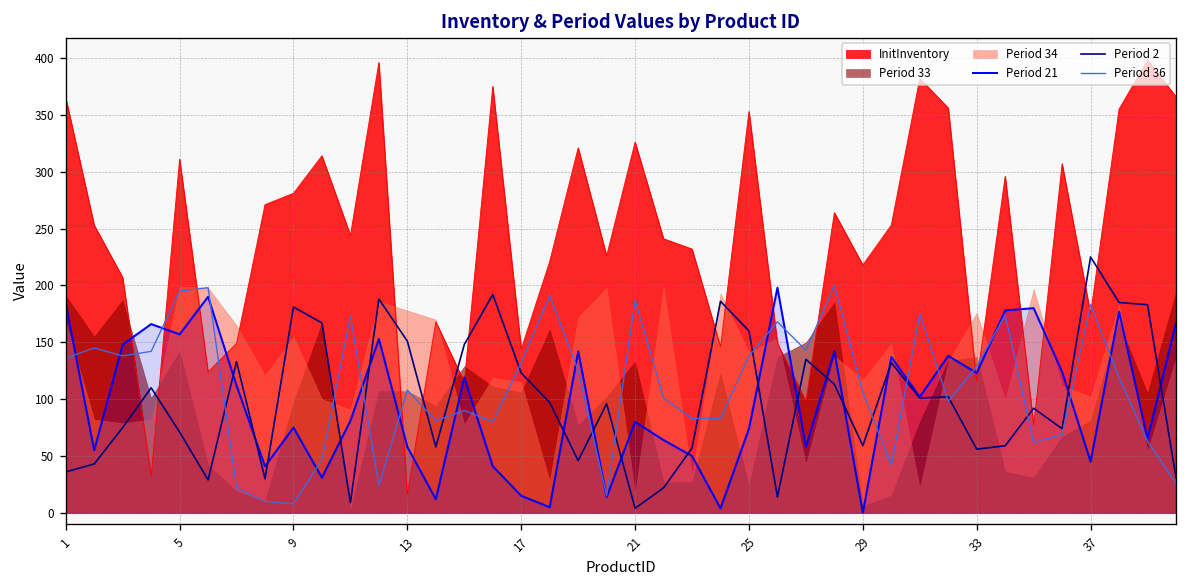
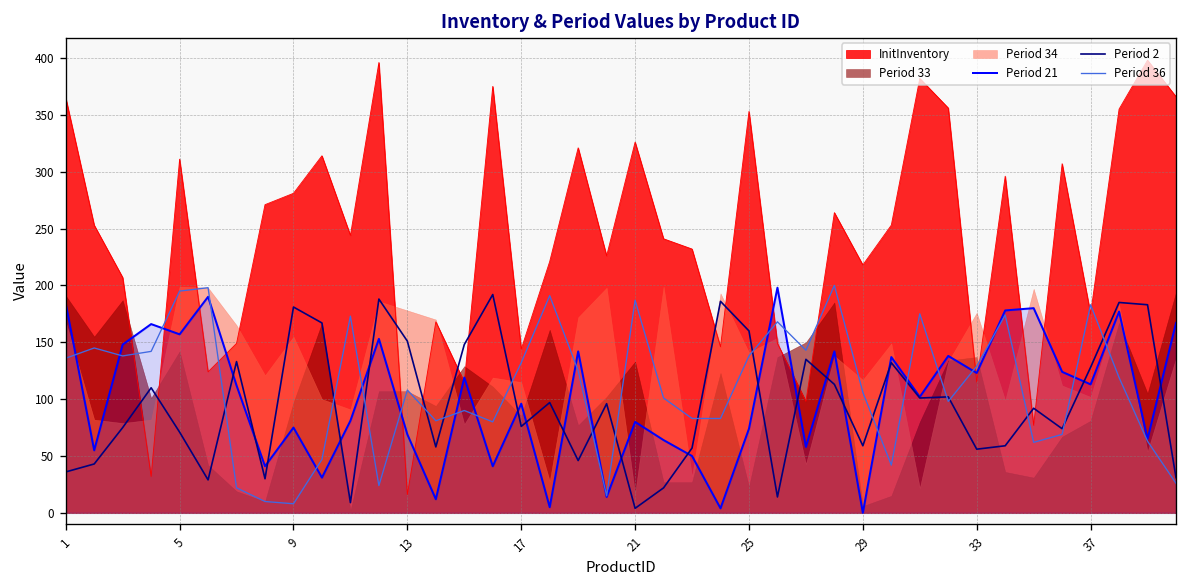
Period 21, 13: 60 -> 70
Period 21, 17: 20 -> 100
Period 33, 17: 110 -> 90
Period 2, 17: 120 -> 80
Period 21, 37: 50 -> 110
Period 2, 37: 230 -> 130
